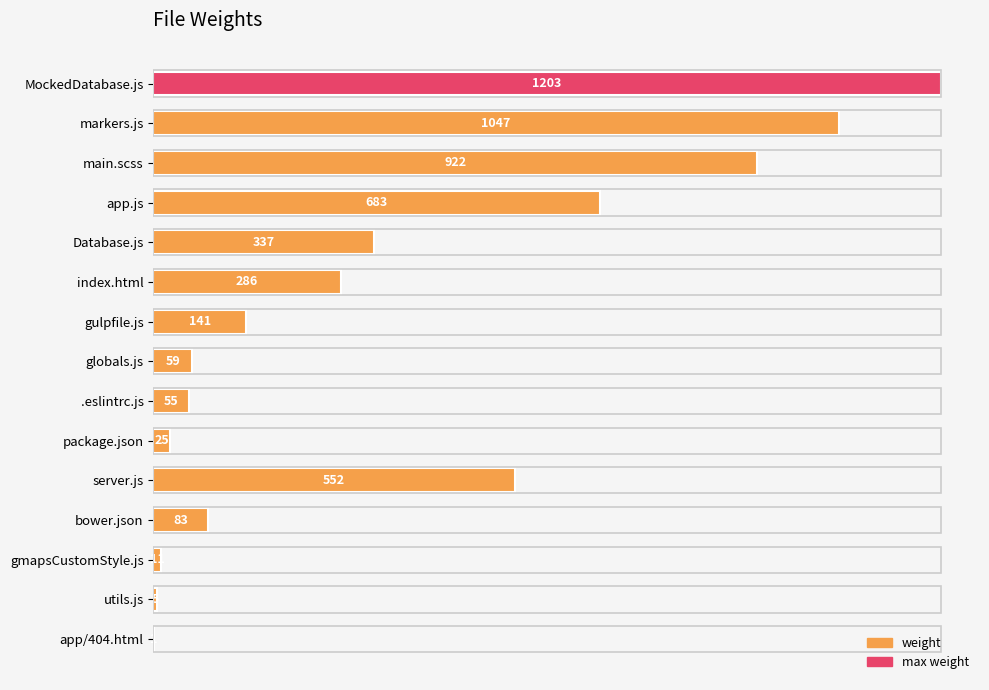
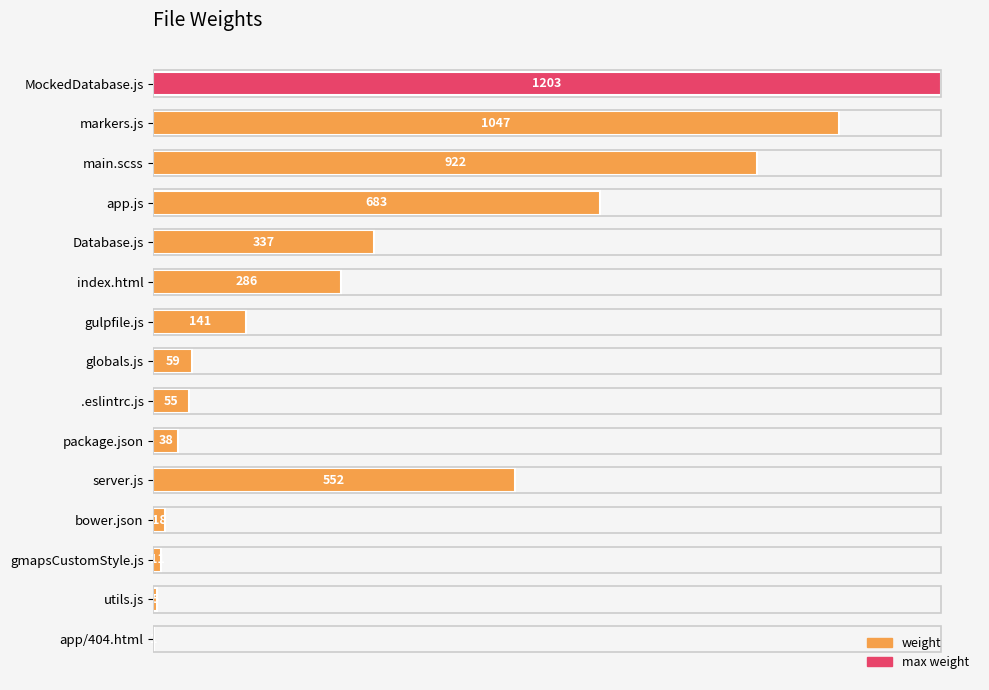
package.json: 25 -> 38
bower.json: 83 -> 18
